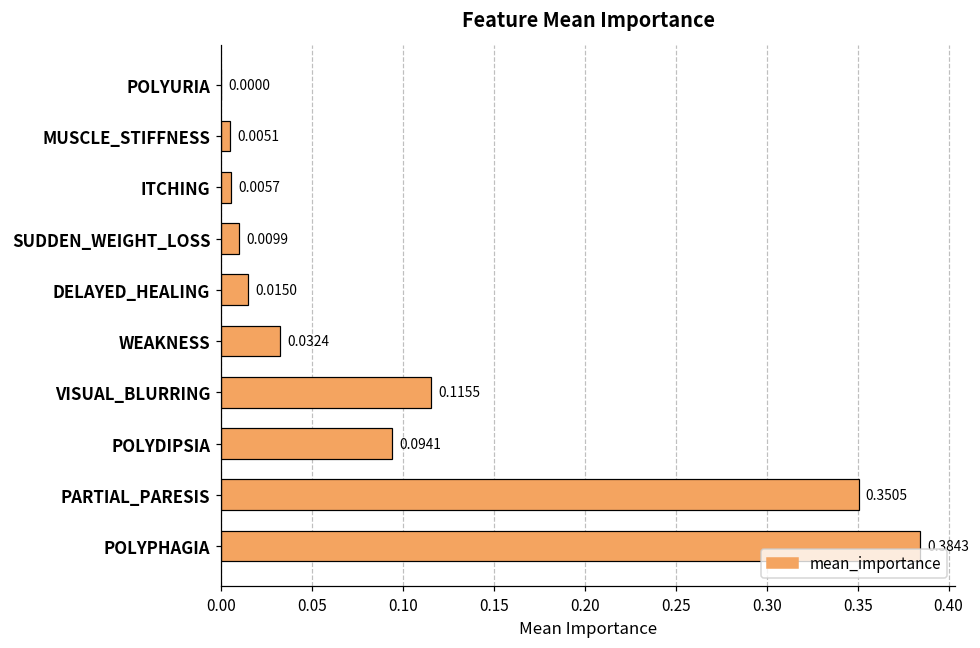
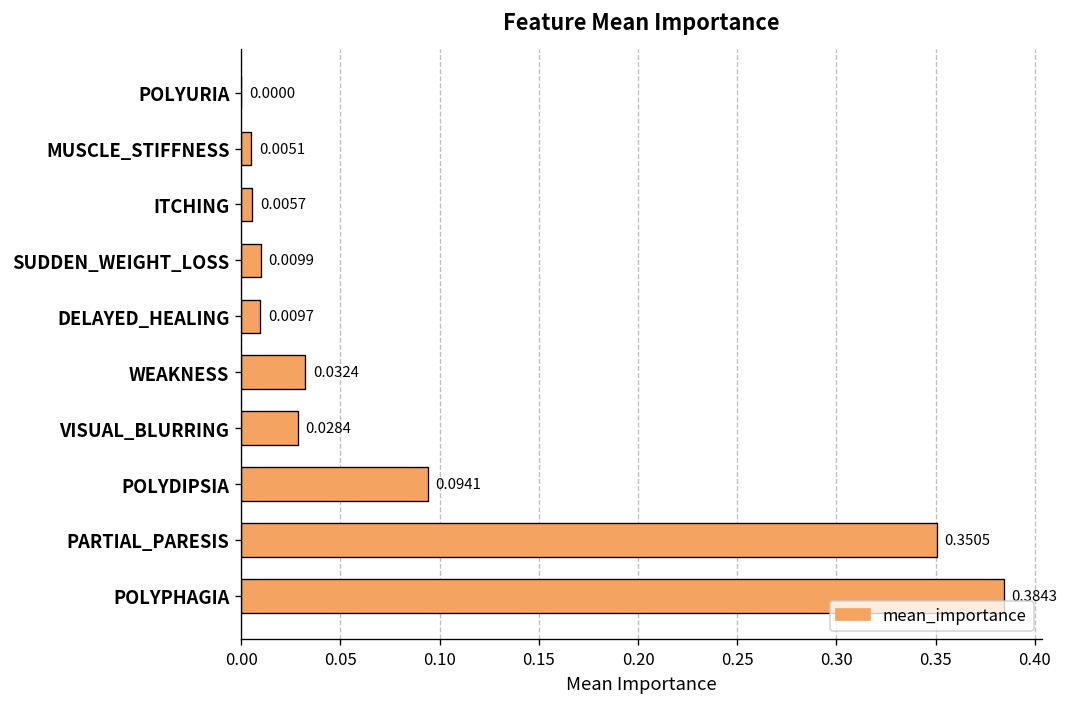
DELAYED_HEALING: 0.0150 -> 0.0097
VISUAL_BLURRING: 0.1155 -> 0.0284
